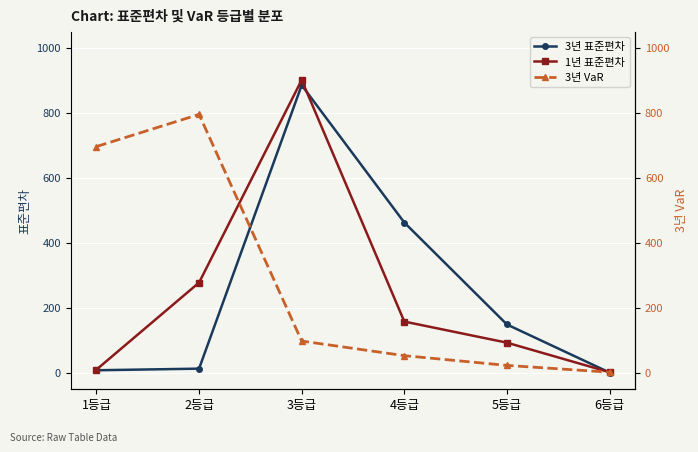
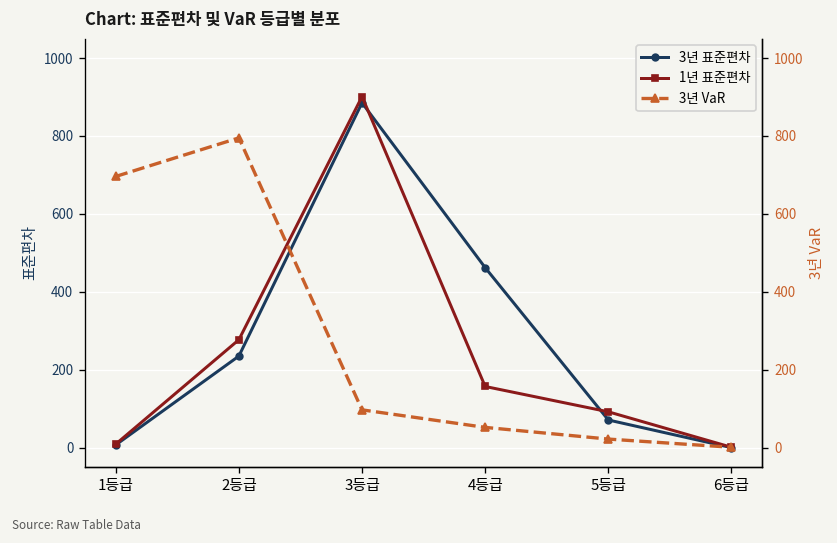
3년 표준편차, 2등급: 10 -> 240
3년 표준편차, 5등급: 150 -> 70
